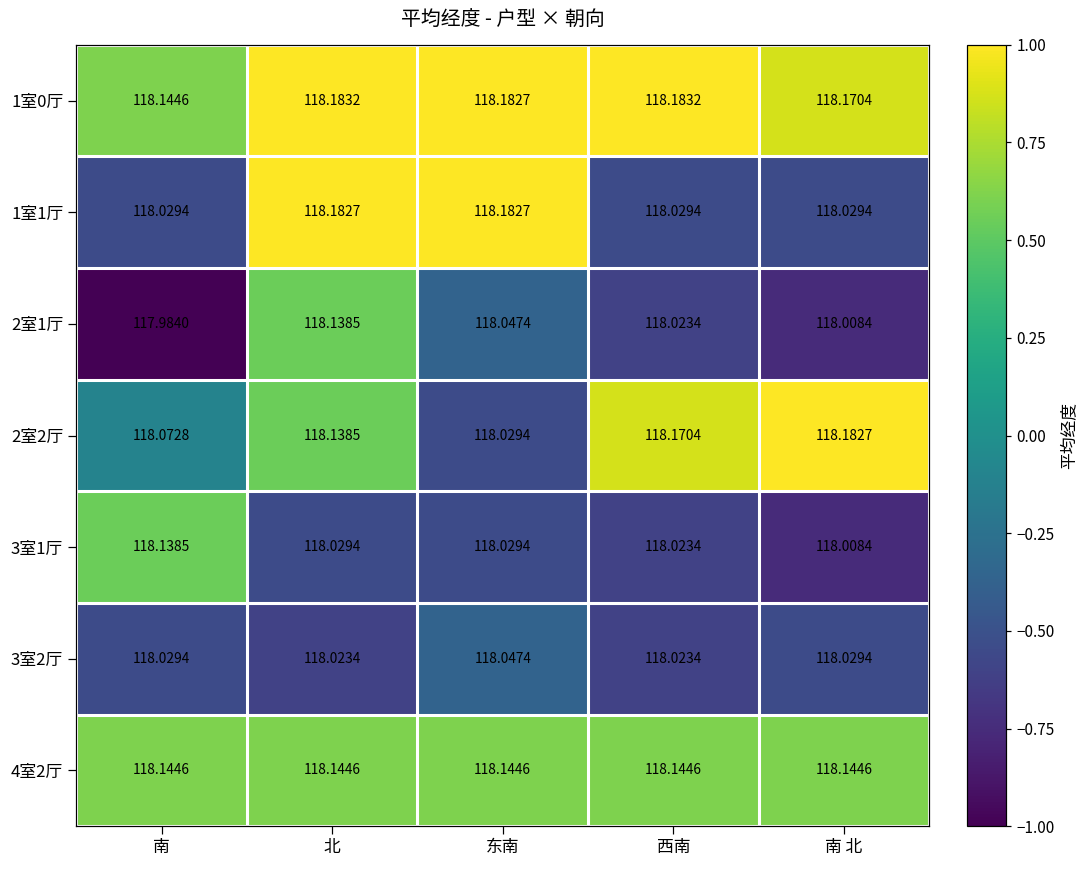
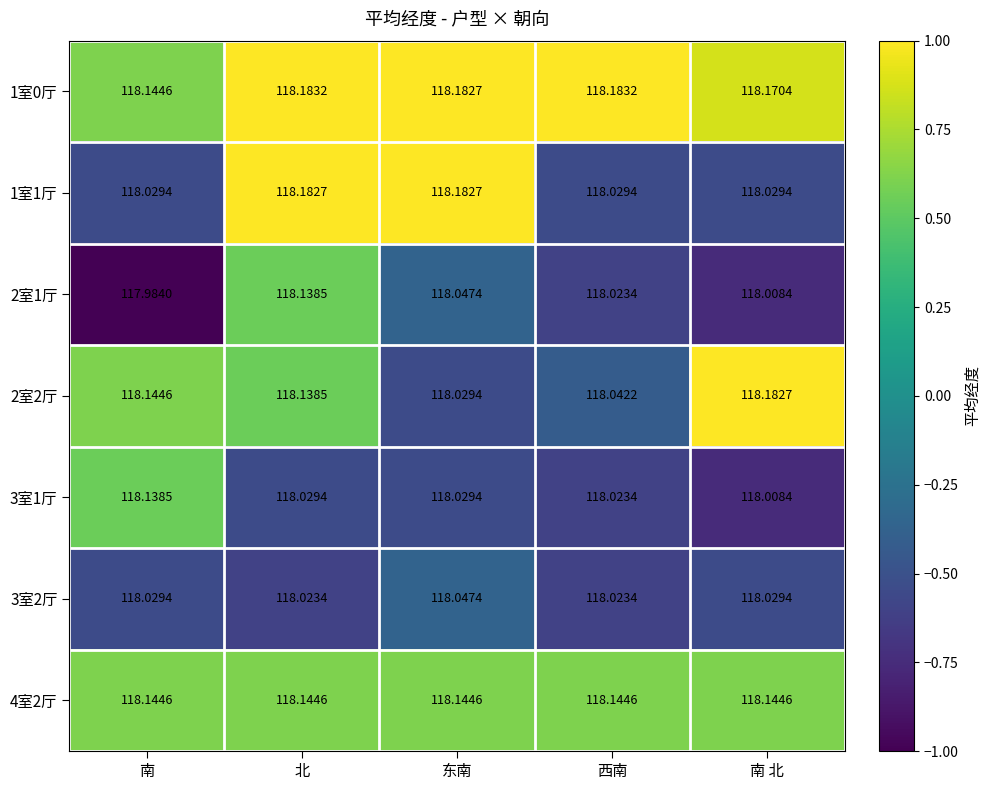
2室2厅, 南: 118.0728 -> 118.1446
2室2厅, 西南: 118.1704 -> 118.0422
